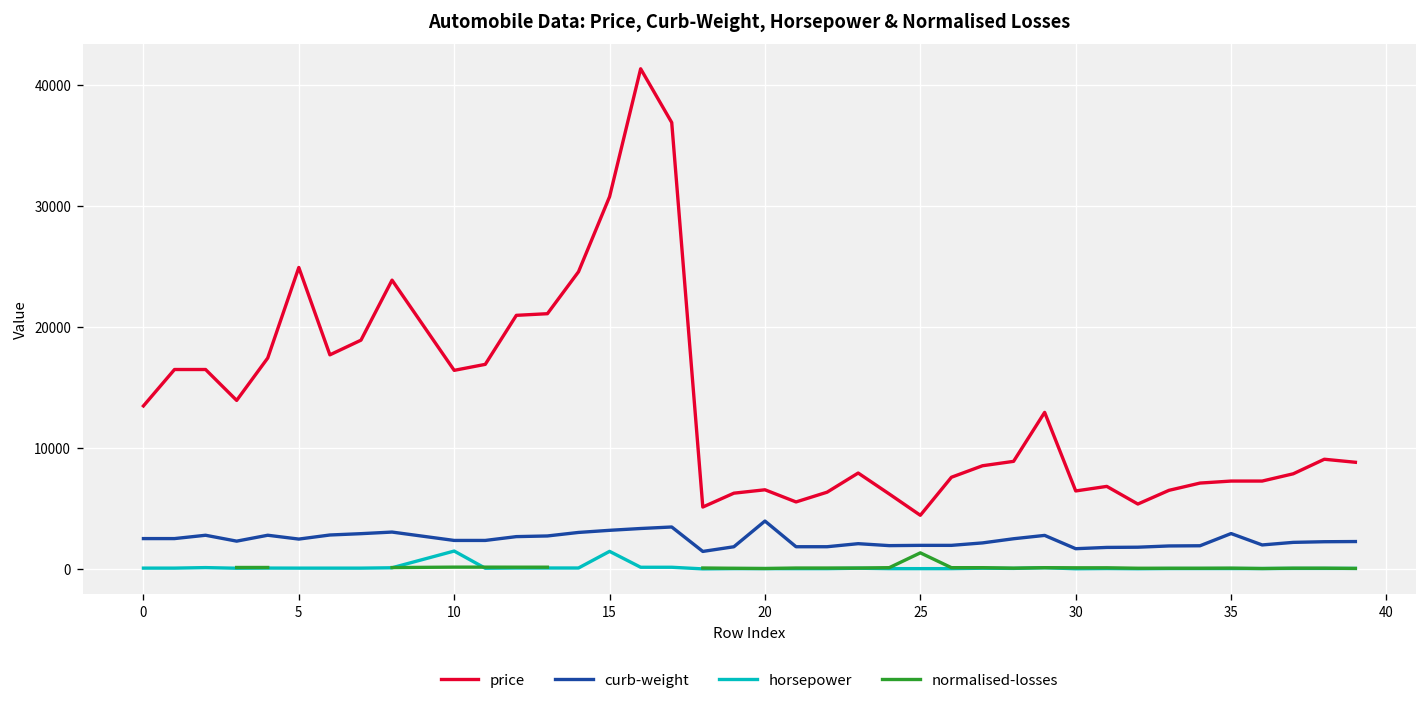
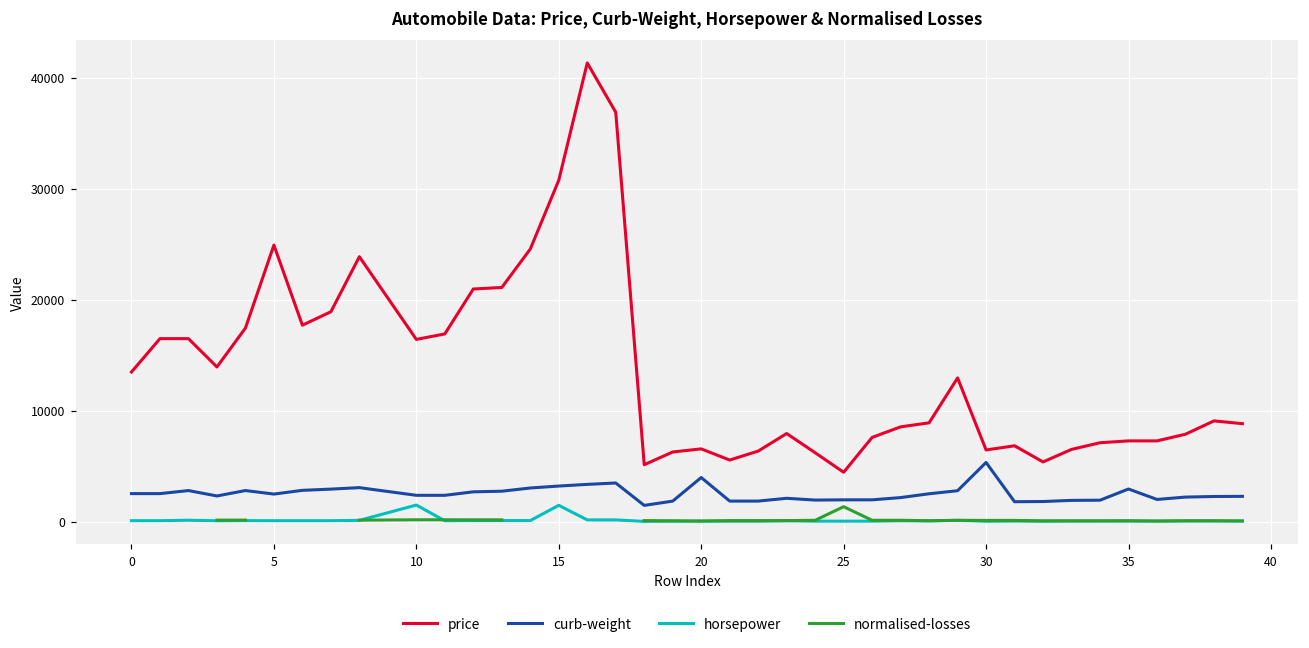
curb-weight, 30: 1700 -> 5400
